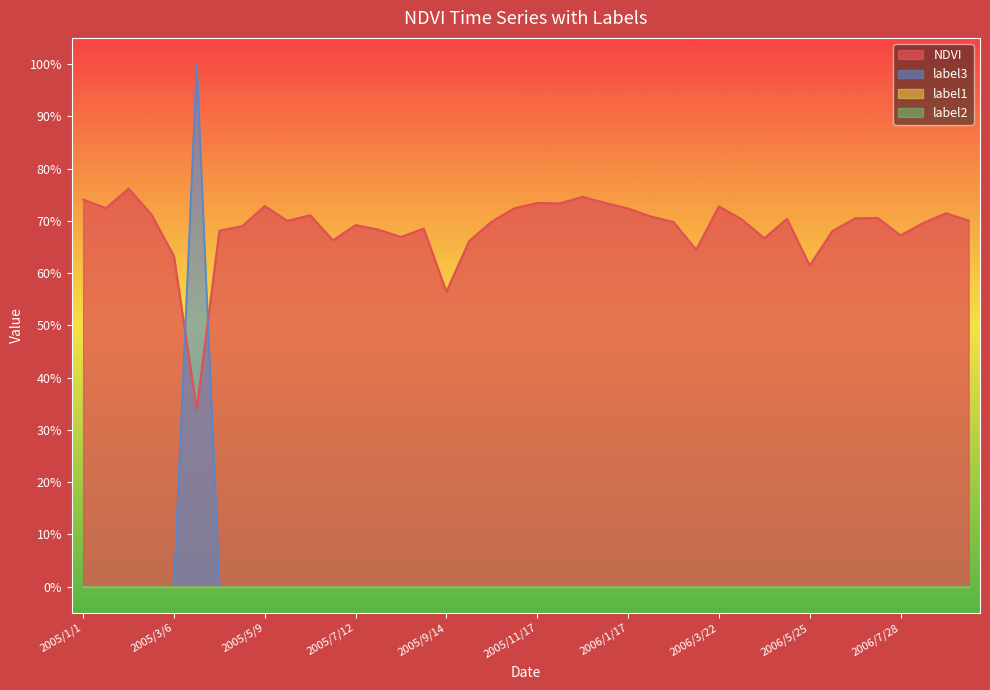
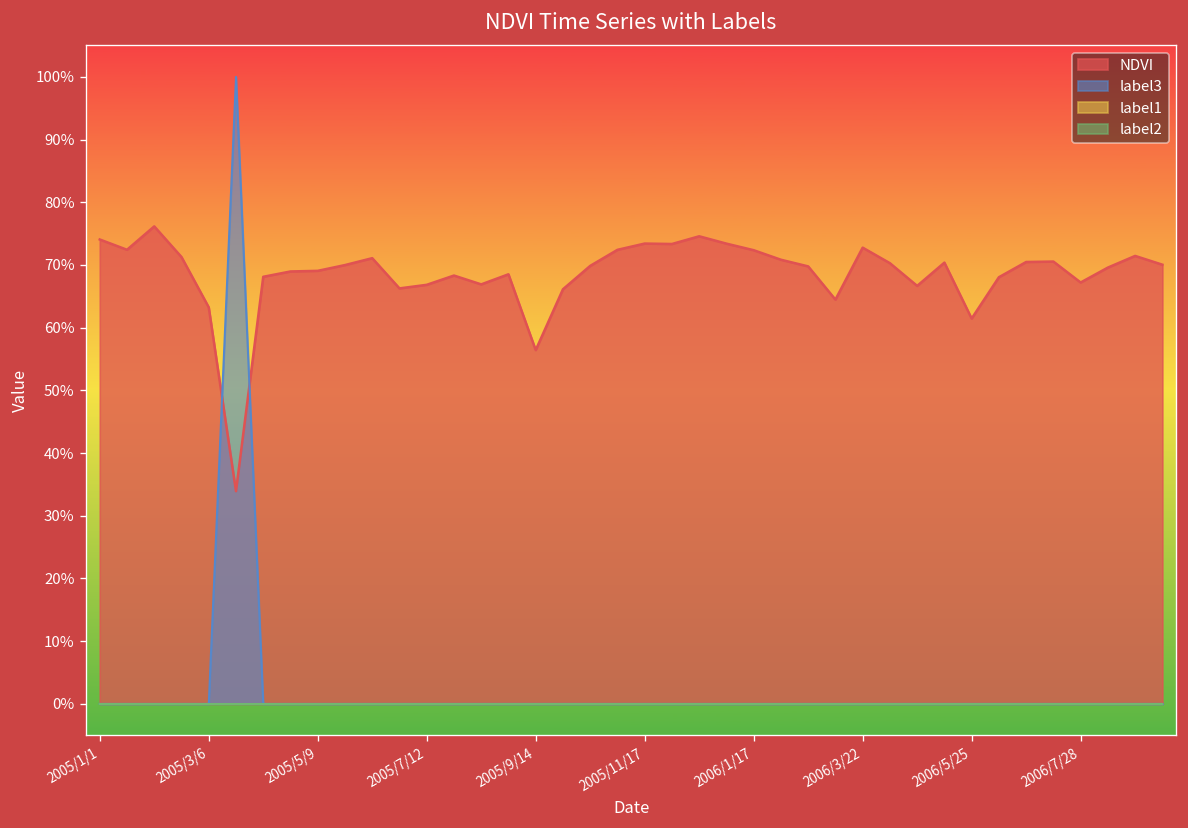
NDVI, 2005/5/9: 73% -> 69%
NDVI, 2005/7/12: 69% -> 67%
